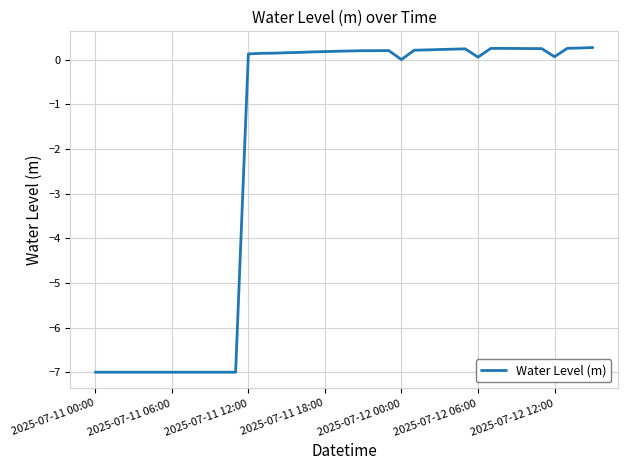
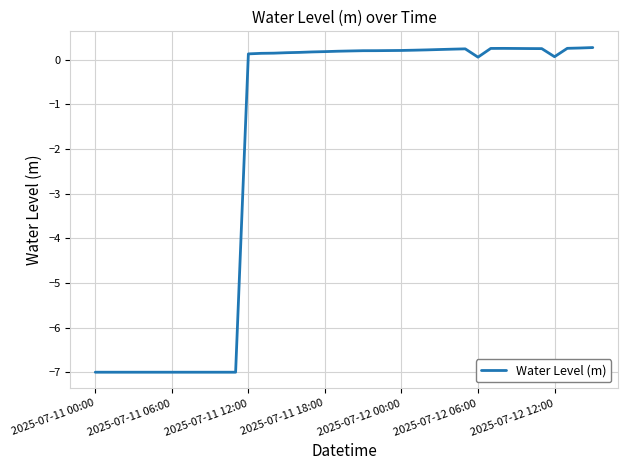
2025-07-12 00:00: 0.0 -> 0.2
